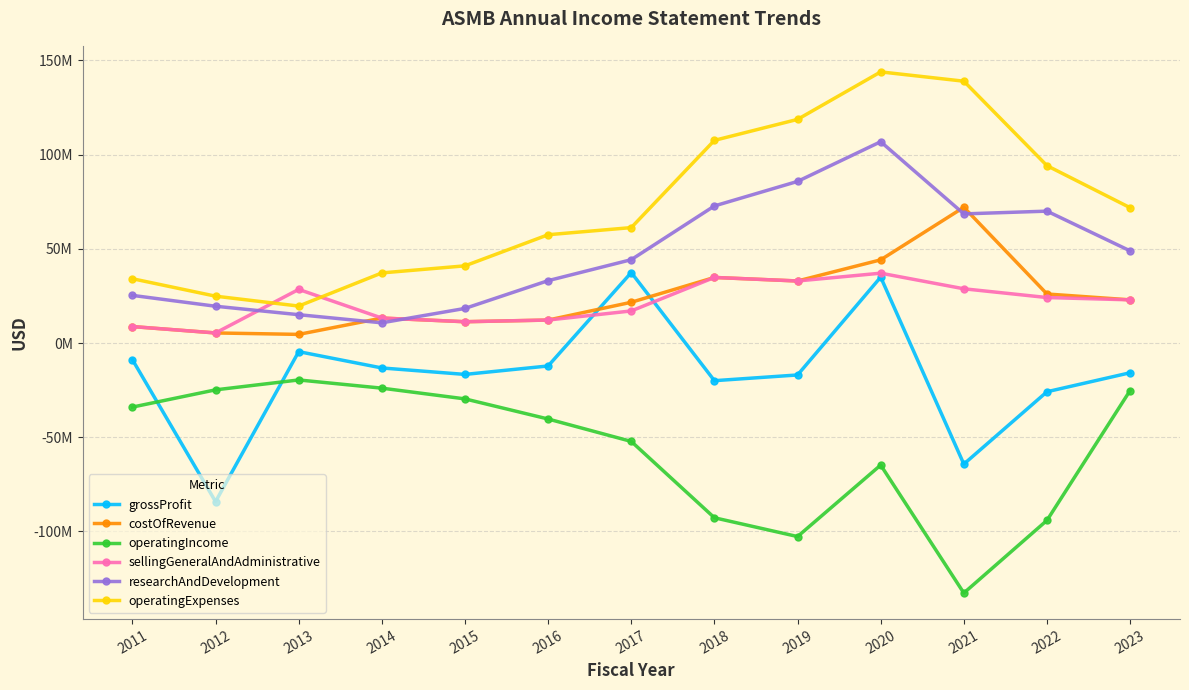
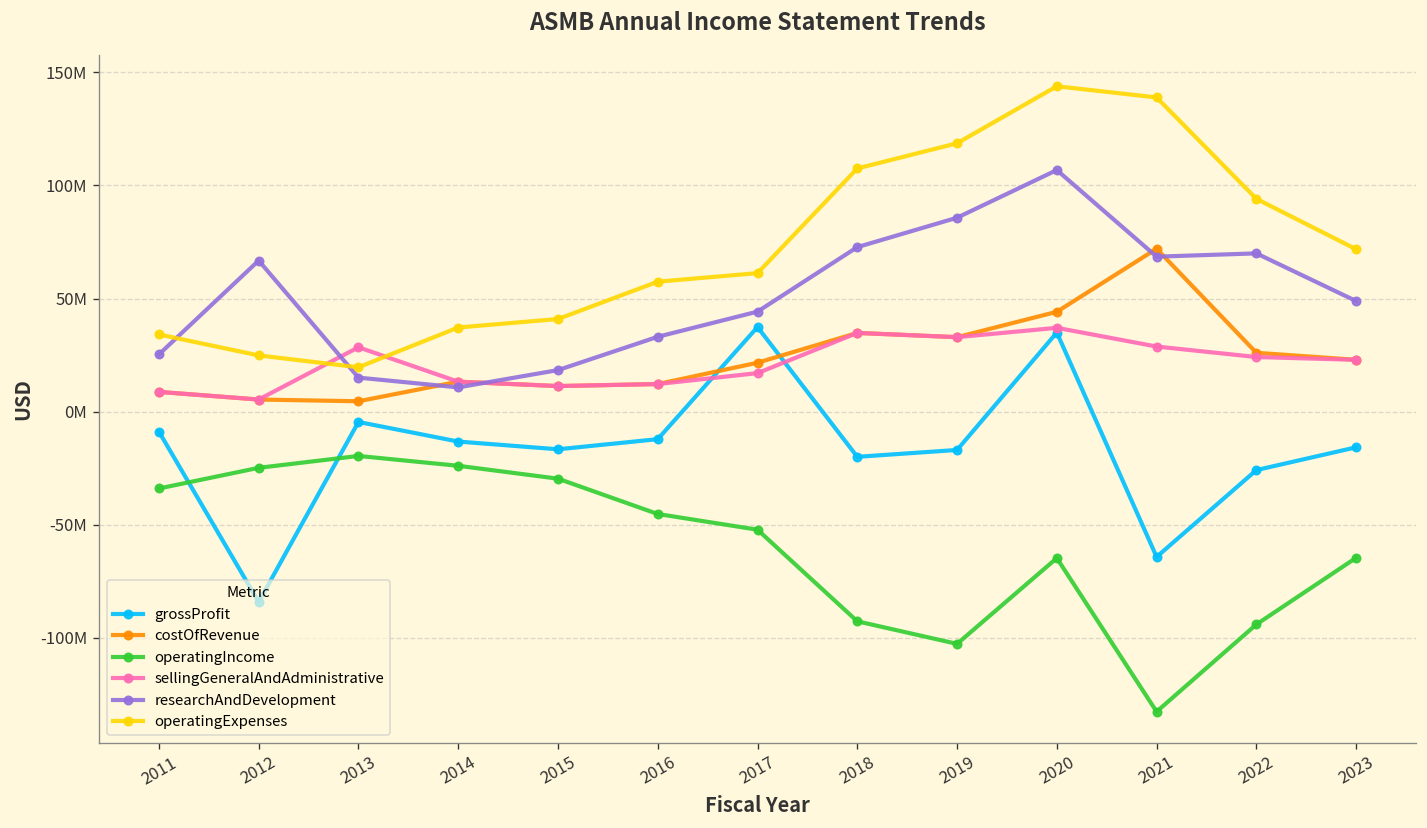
researchAndDevelopment, 2012: 20000000 -> 67000000
operatingIncome, 2016: -40000000 -> -45000000
operatingIncome, 2023: -25000000 -> -65000000
